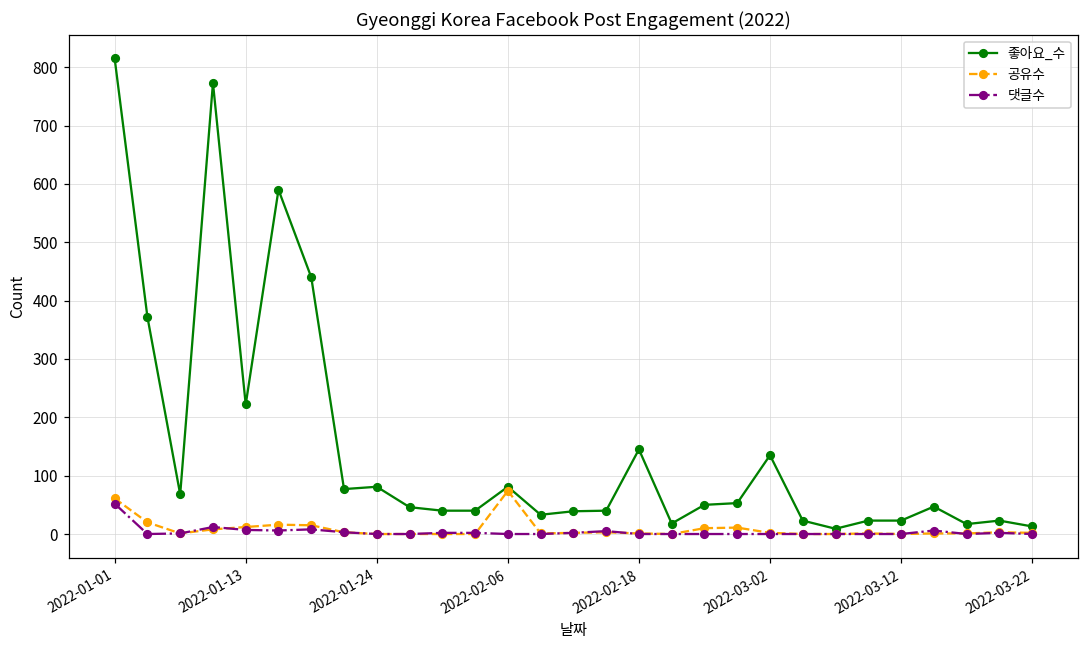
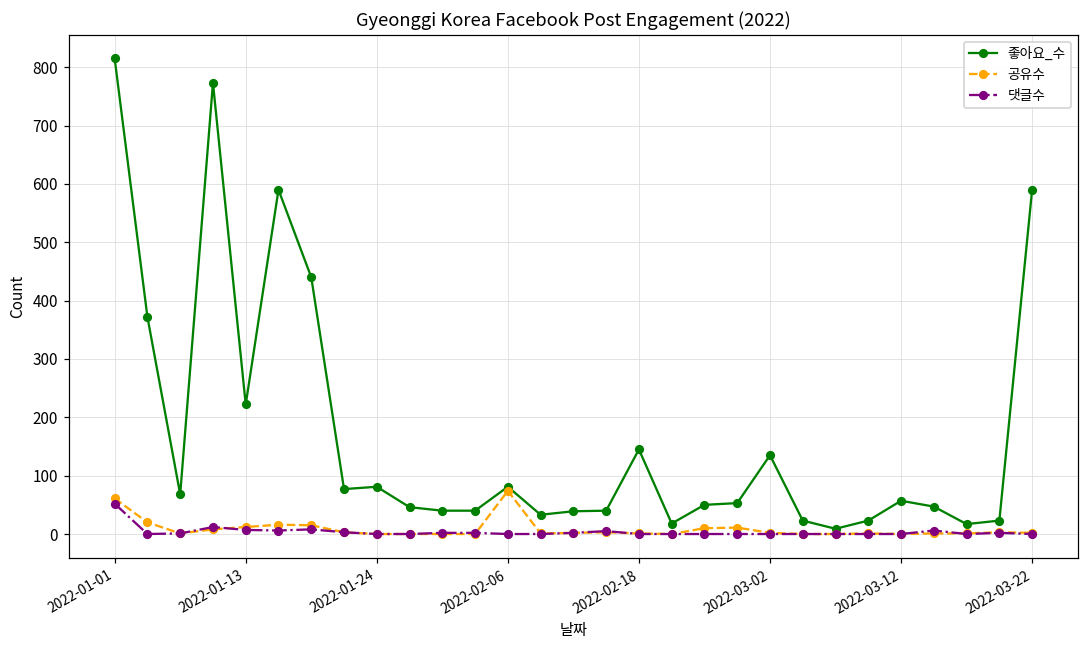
좋아요_수, 2022-03-12: 20 -> 60
좋아요_수, 2022-03-22: 10 -> 590
